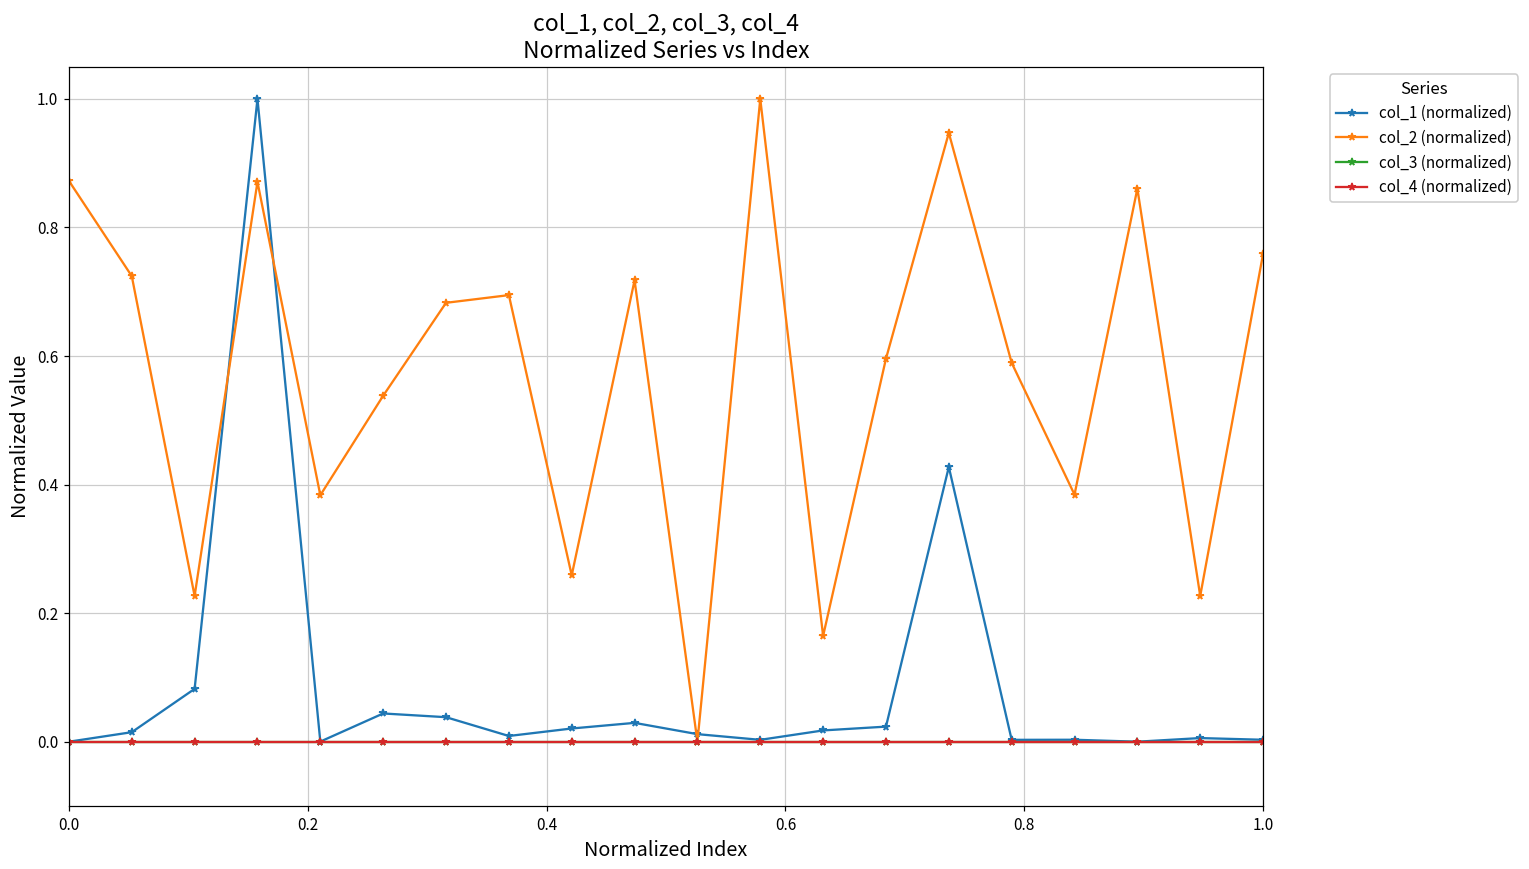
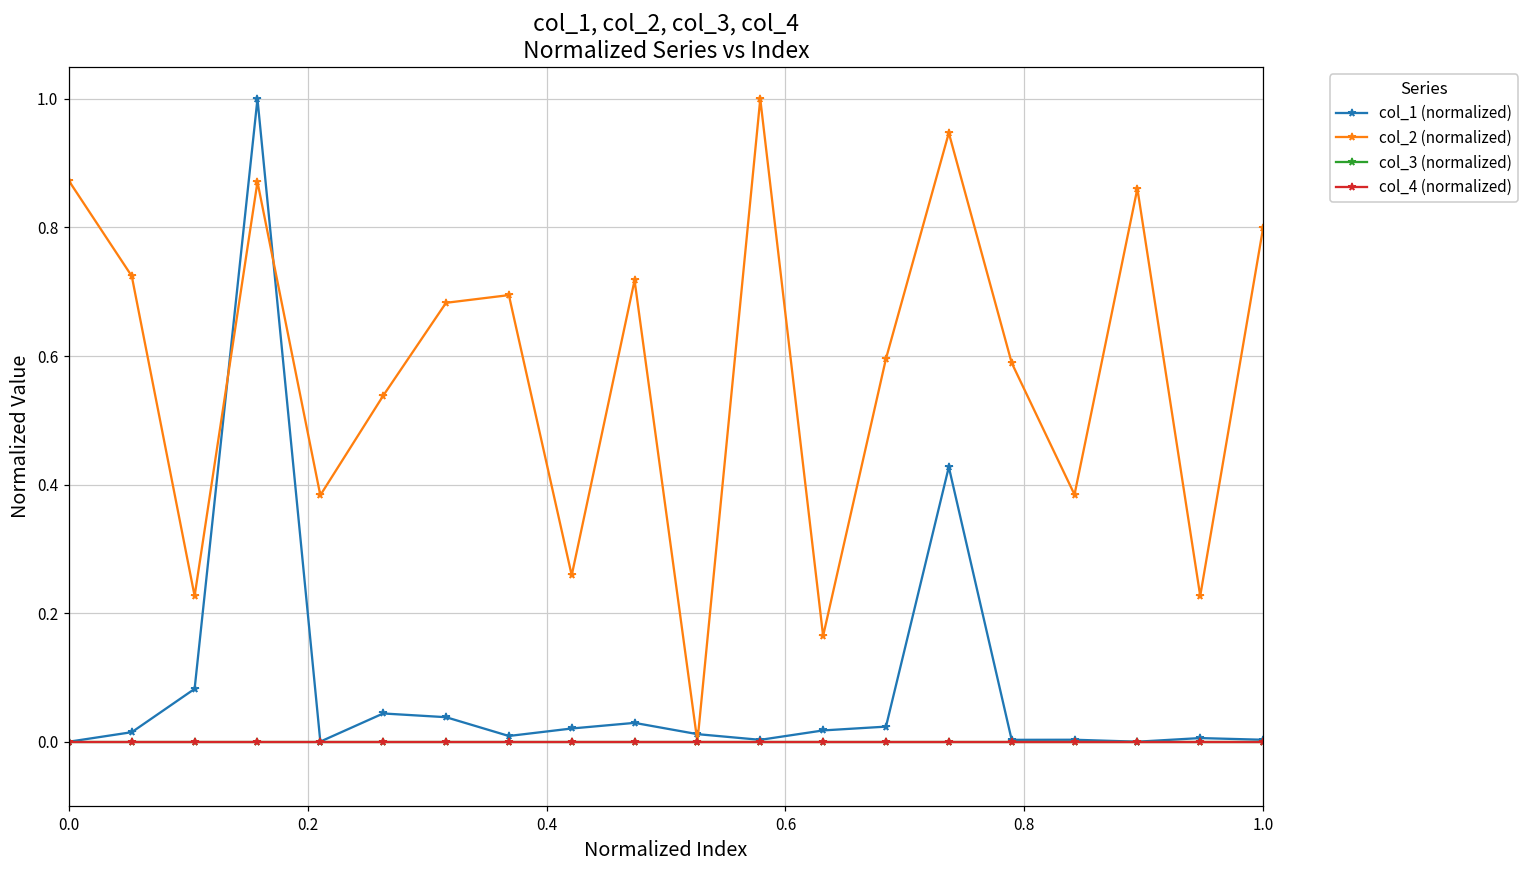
col_2 (normalized), 1.0: 0.76 -> 0.80
